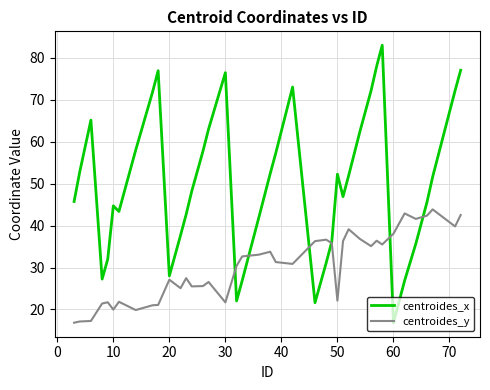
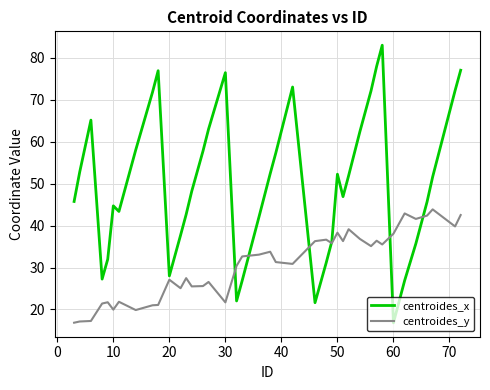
centroides_y, 50: 22 -> 38
